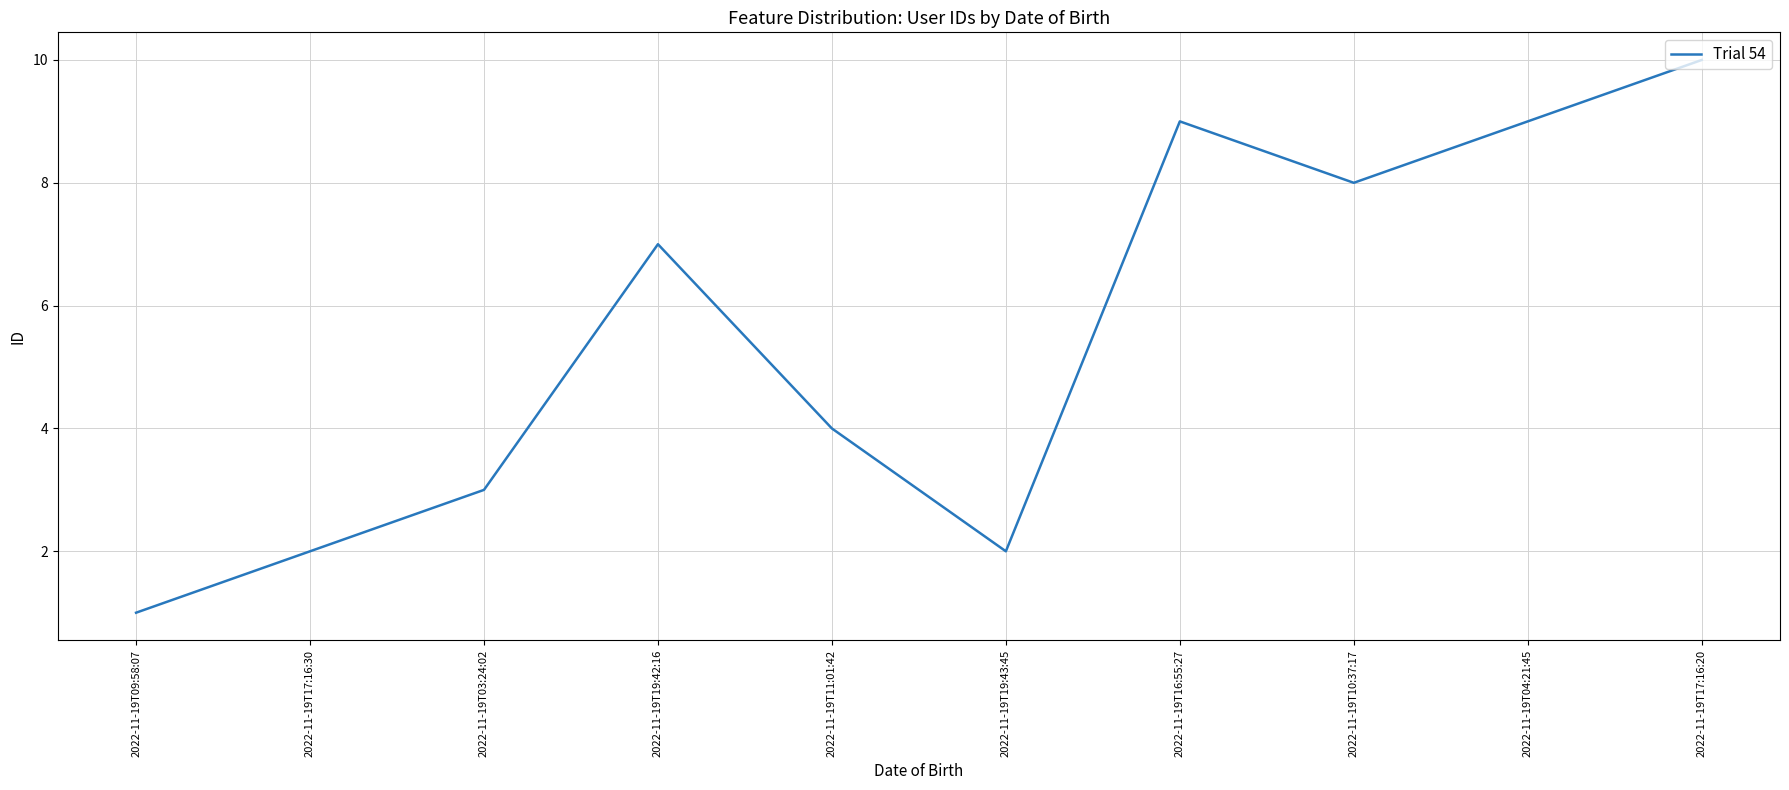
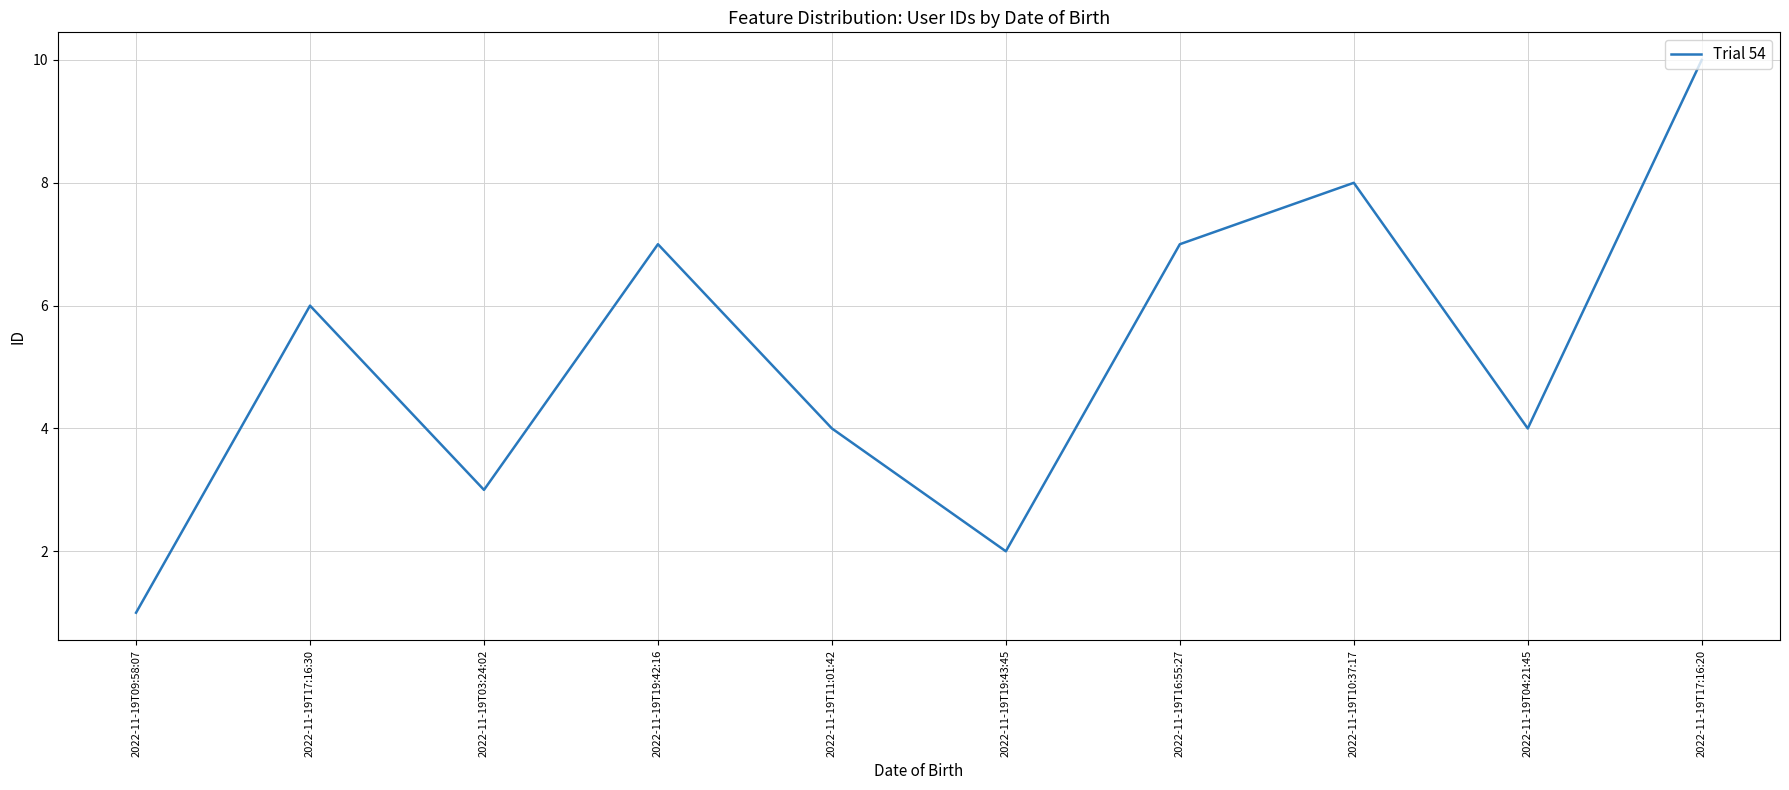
2022-11-19T17:16:30: 2 -> 6
2022-11-19T16:55:27: 9 -> 7
2022-11-19T04:21:45: 9 -> 4
